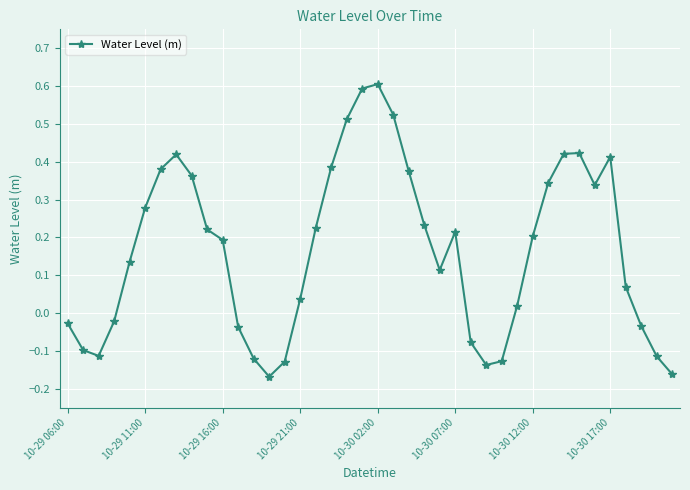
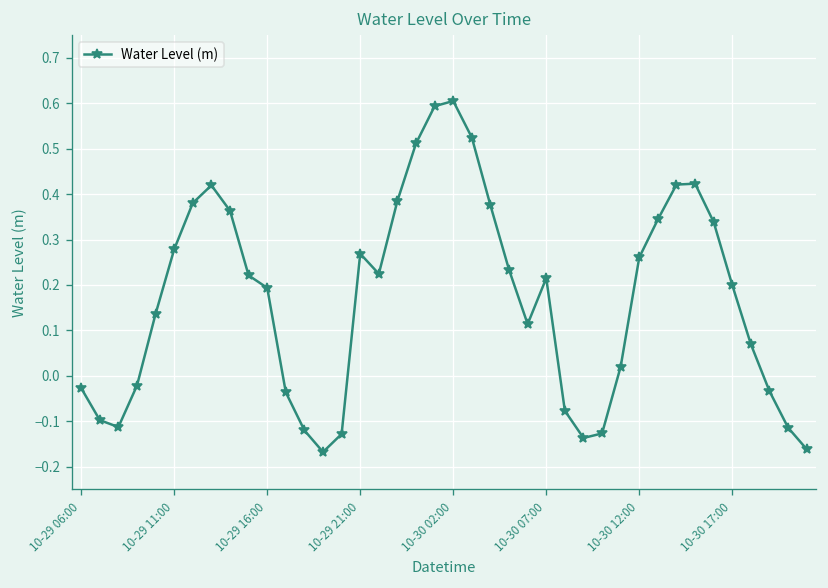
10-29 21:00: 0.04 -> 0.27
10-30 12:00: 0.20 -> 0.26
10-30 17:00: 0.41 -> 0.20
